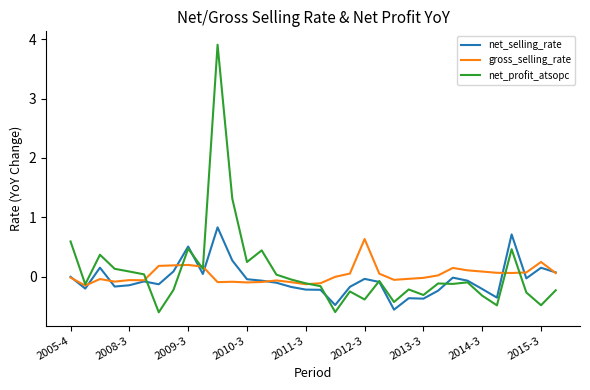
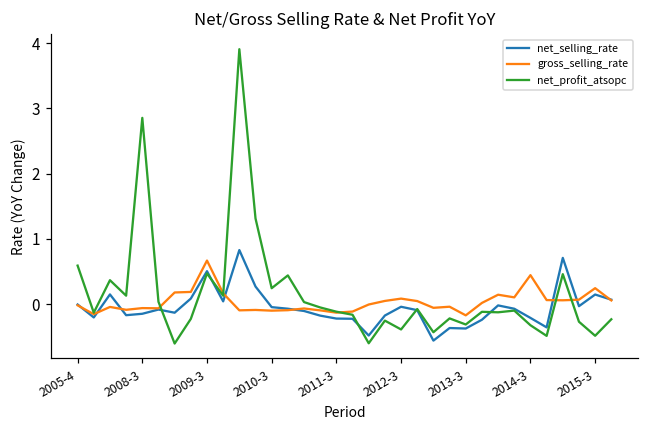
net_profit_atsopc, 2008-3: 0.1 -> 2.9
gross_selling_rate, 2009-3: 0.2 -> 0.7
gross_selling_rate, 2012-3: 0.6 -> 0.1
gross_selling_rate, 2013-3: 0.0 -> -0.2
gross_selling_rate, 2014-3: 0.1 -> 0.4
